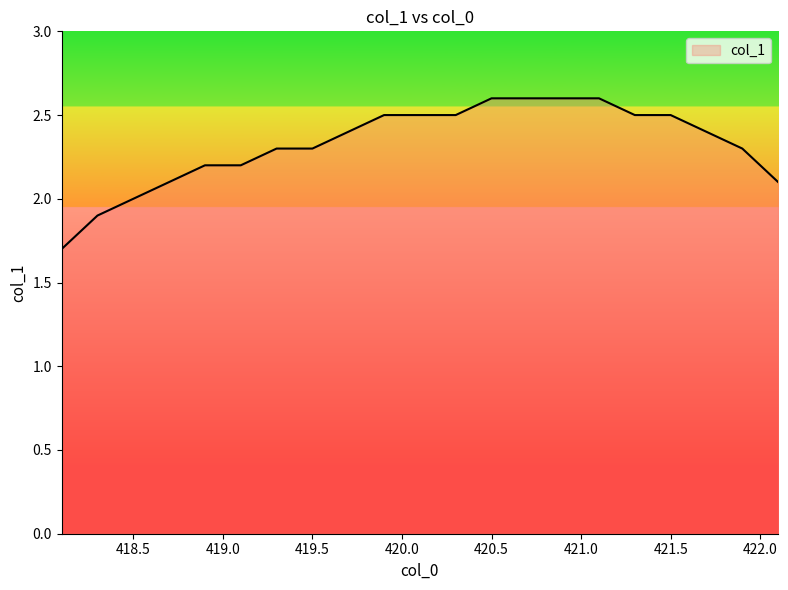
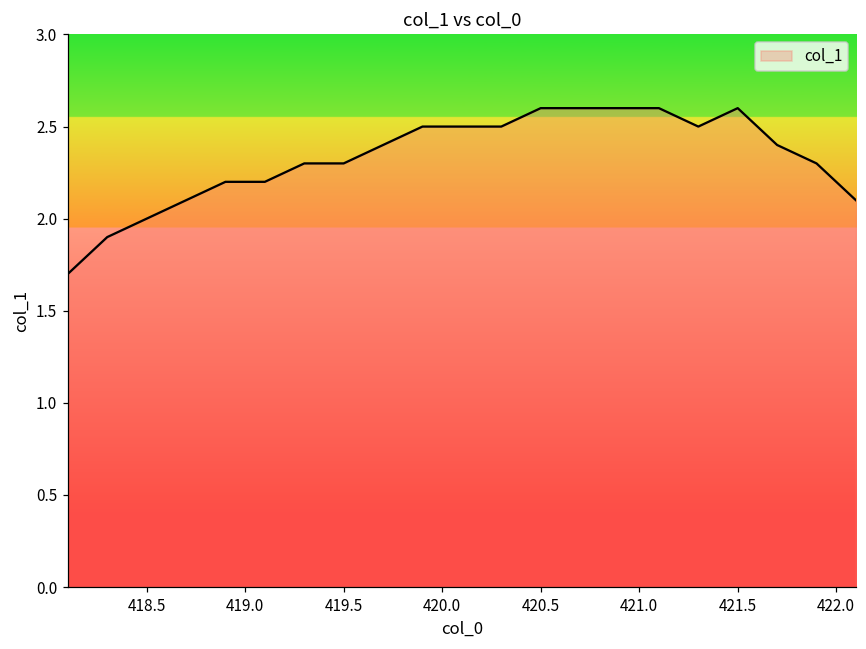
421.5: 2.5 -> 2.6
